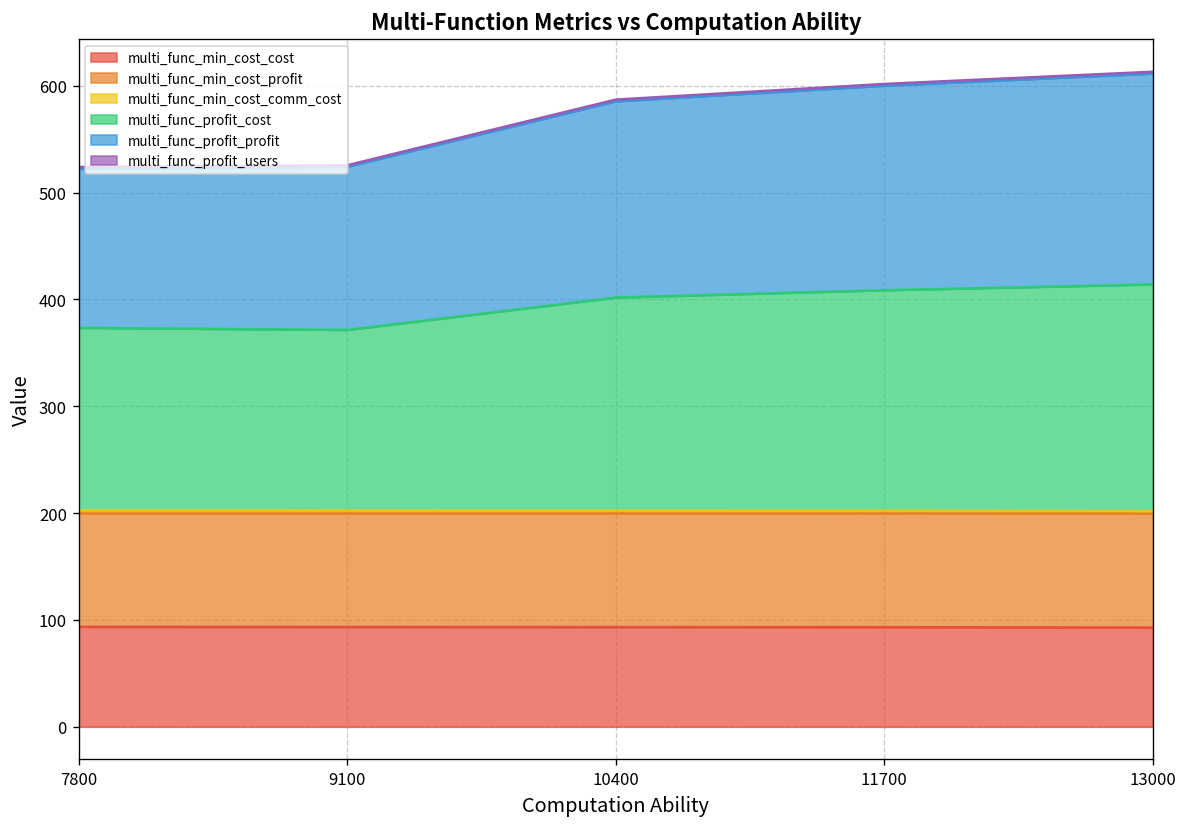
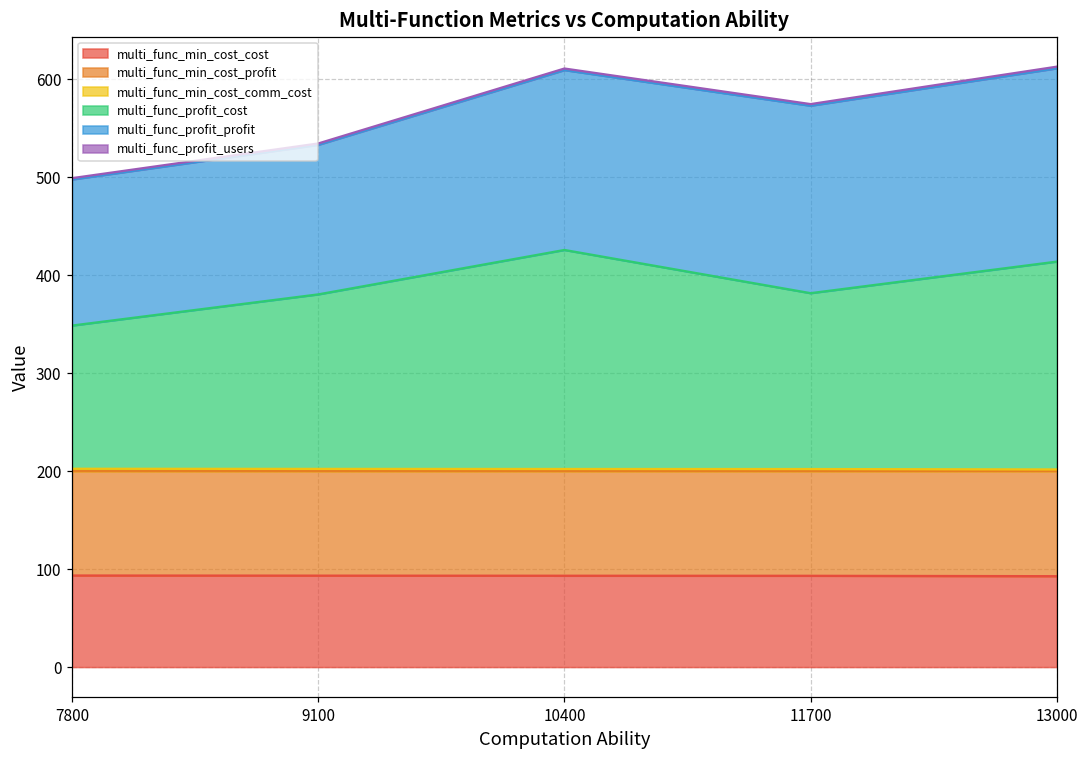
multi_func_profit_cost, 7800: 170 -> 150
multi_func_profit_cost, 9100: 170 -> 180
multi_func_profit_cost, 10400: 200 -> 220
multi_func_profit_cost, 11700: 210 -> 180
